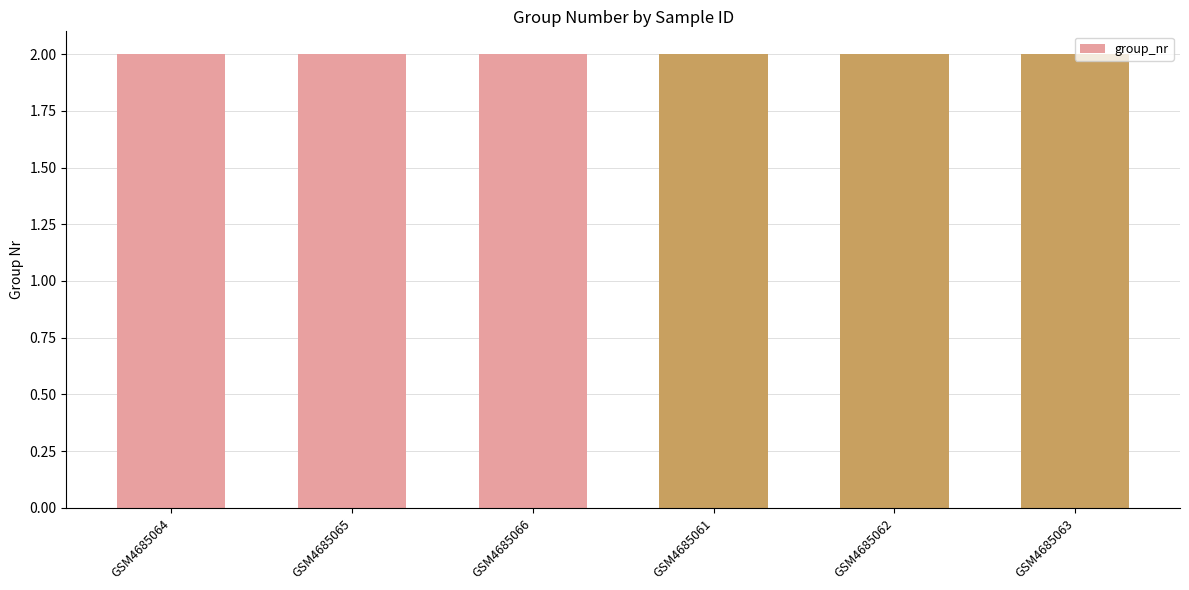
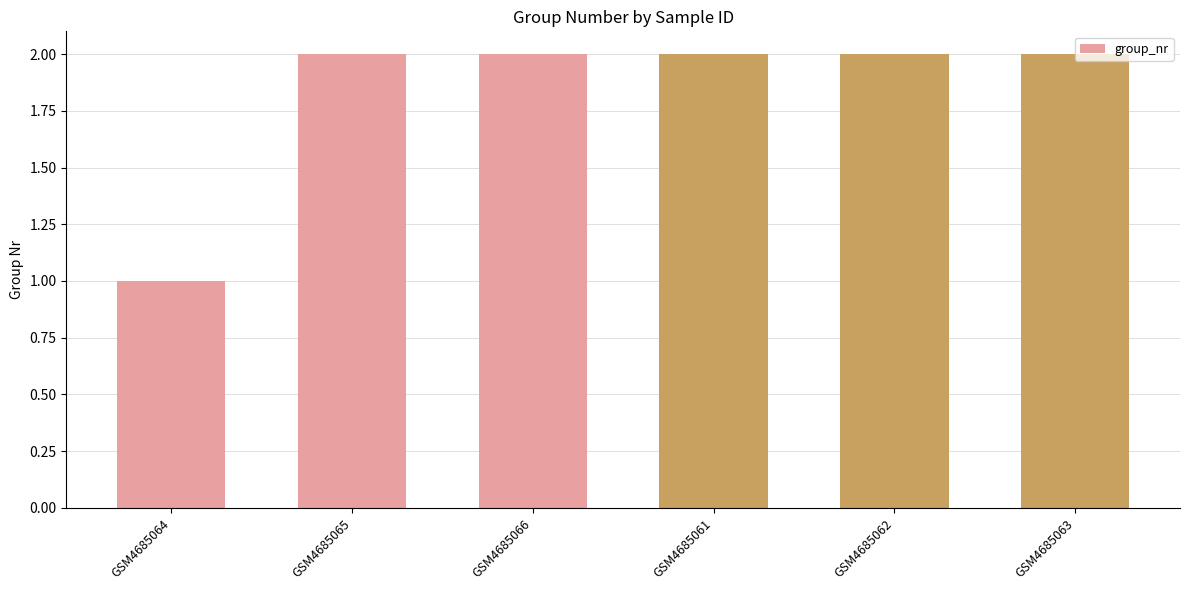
GSM4685064: 2 -> 1
